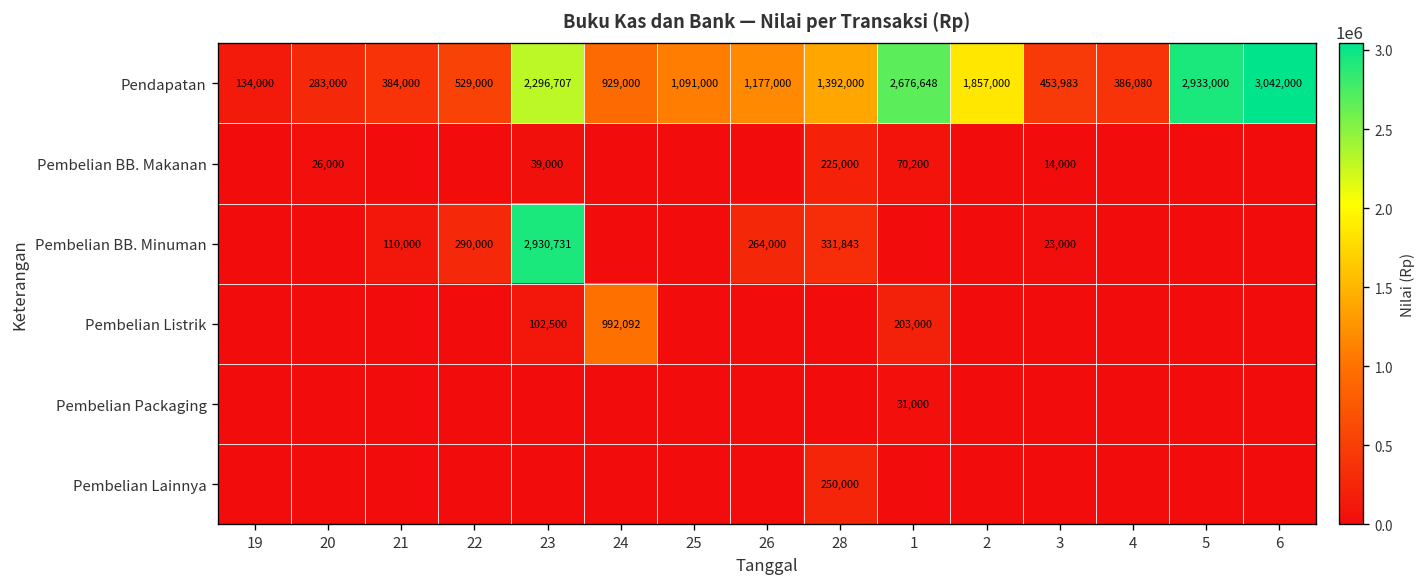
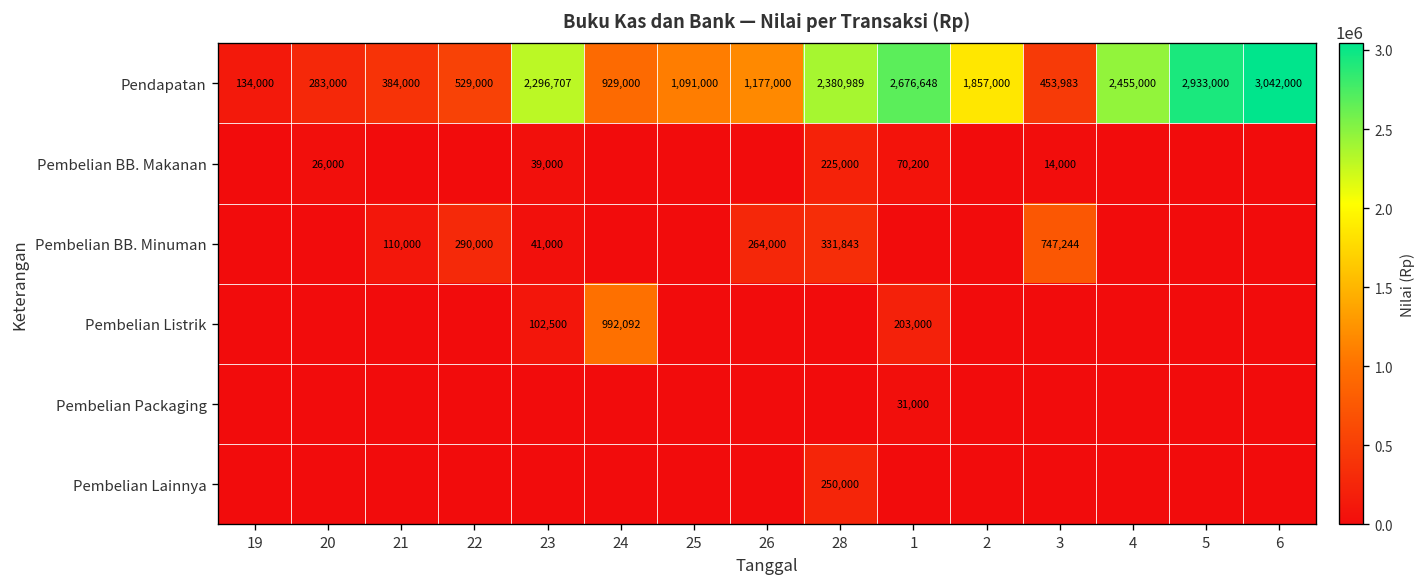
Pendapatan, 28: 1,392,000 -> 2,380,989
Pendapatan, 4: 386,080 -> 2,455,000
Pembelian BB. Minuman, 23: 2,930,731 -> 41,000
Pembelian BB. Minuman, 3: 23,000 -> 747,244
